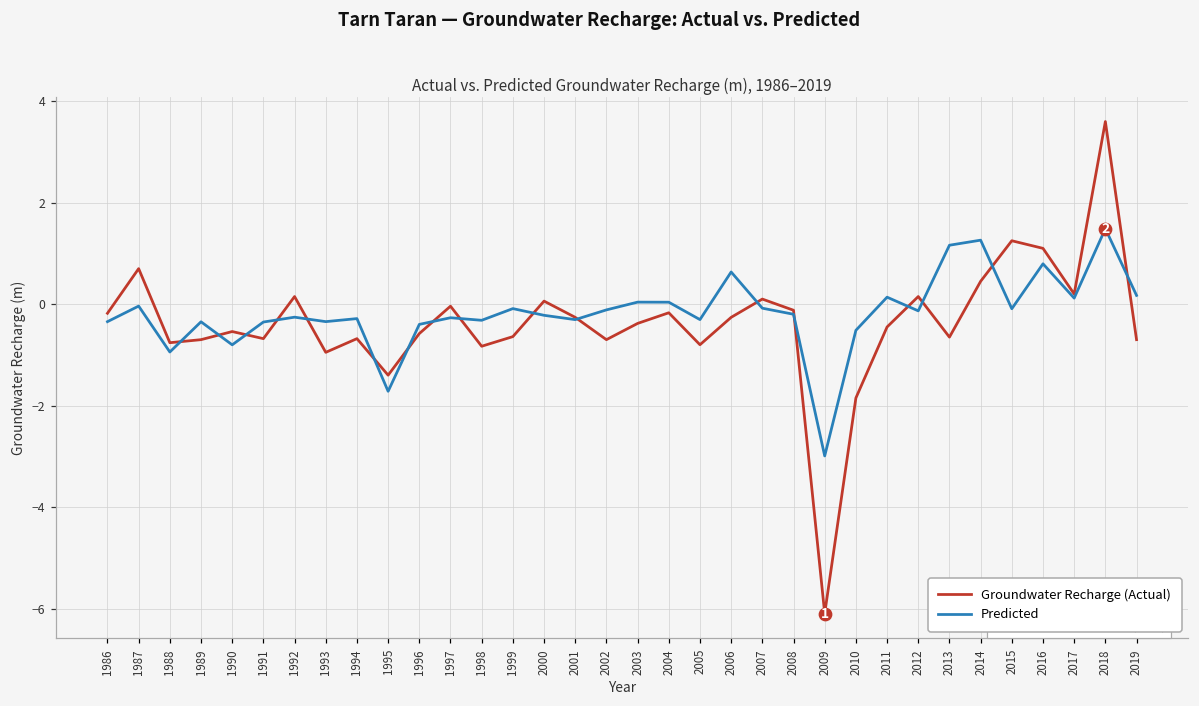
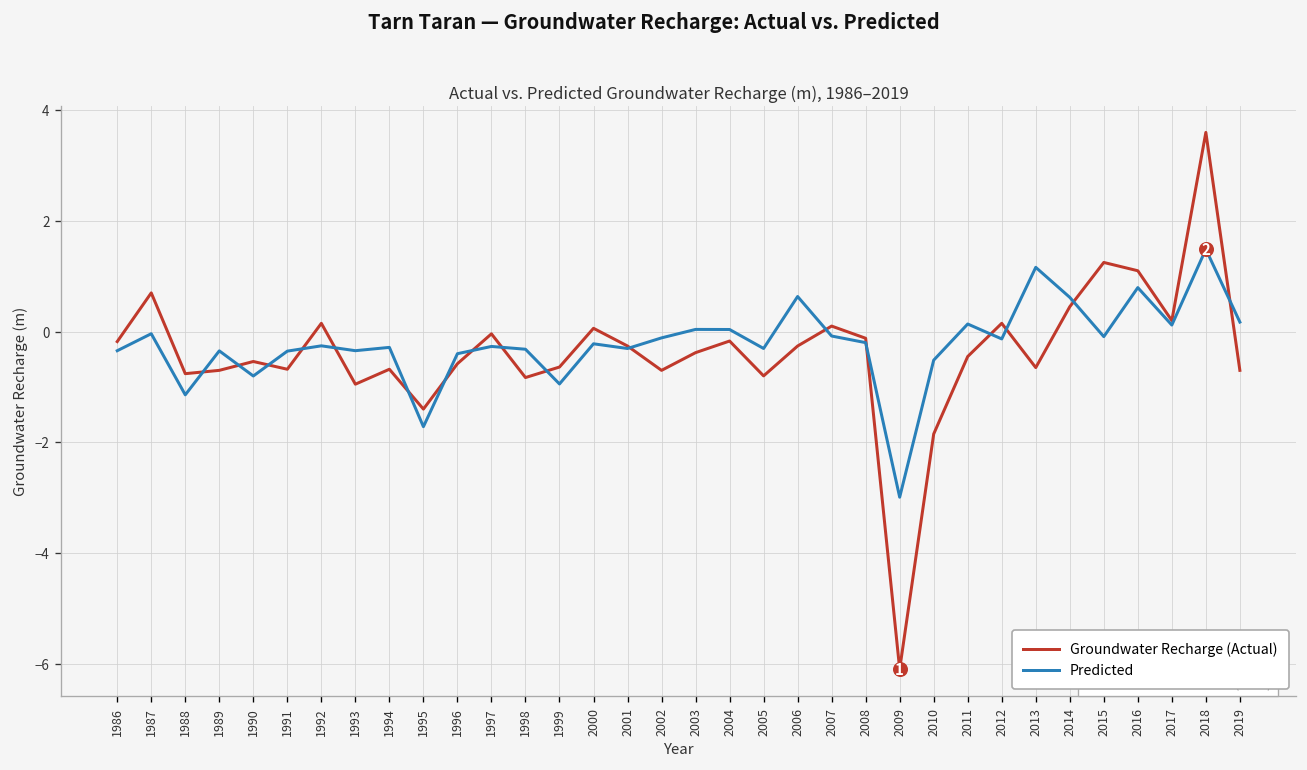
Predicted, 1988: -0.9 -> -1.1
Predicted, 1999: -0.1 -> -0.9
Predicted, 2014: 1.3 -> 0.6
